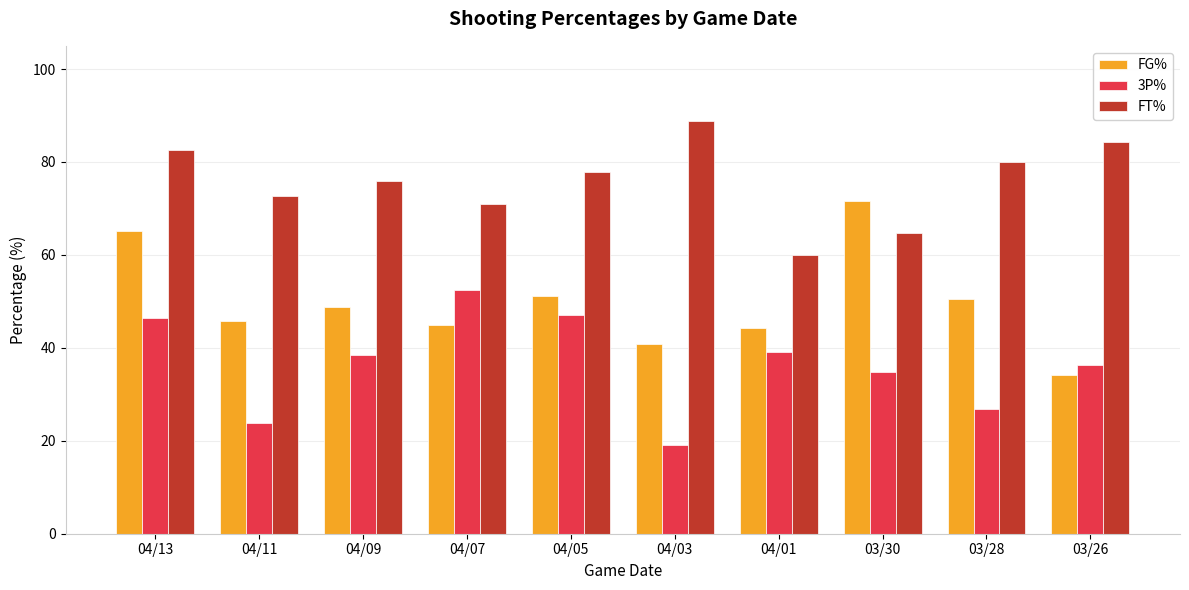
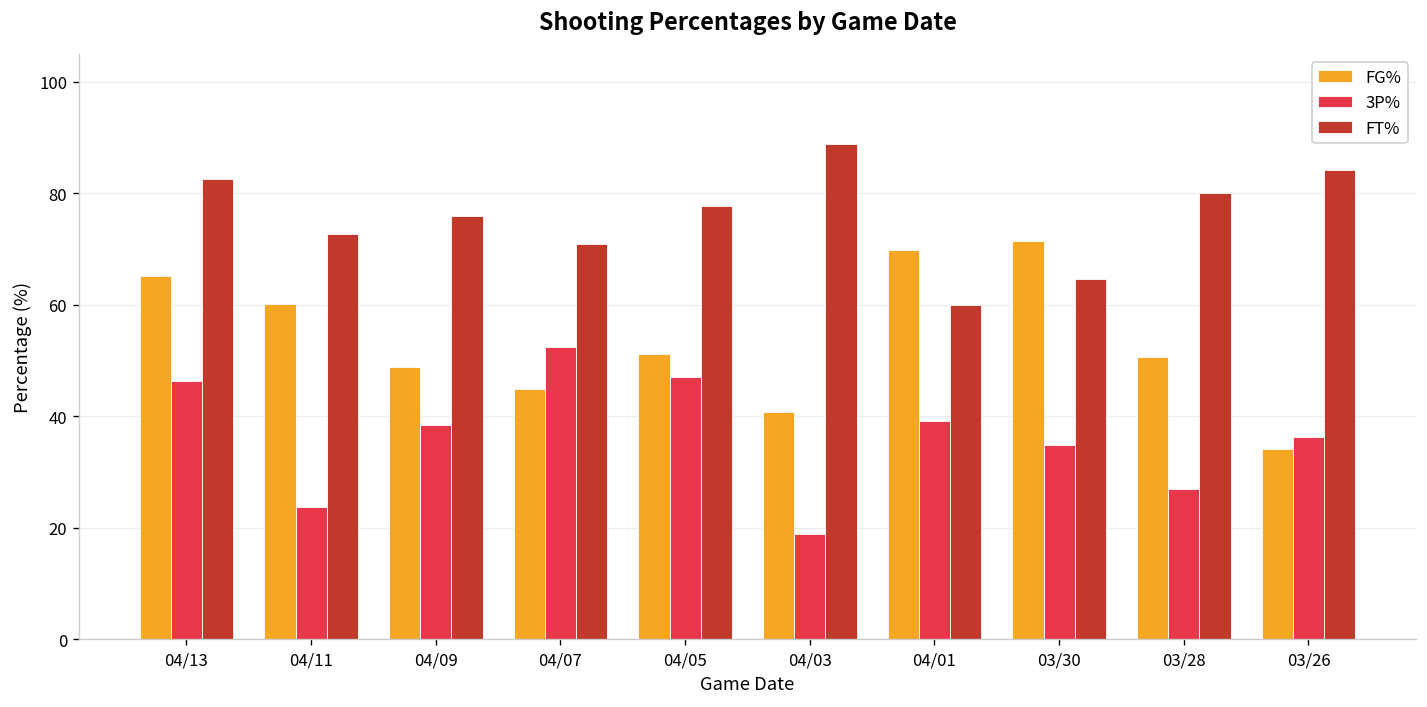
FG%, 04/11: 46 -> 60
FG%, 04/01: 44 -> 70
